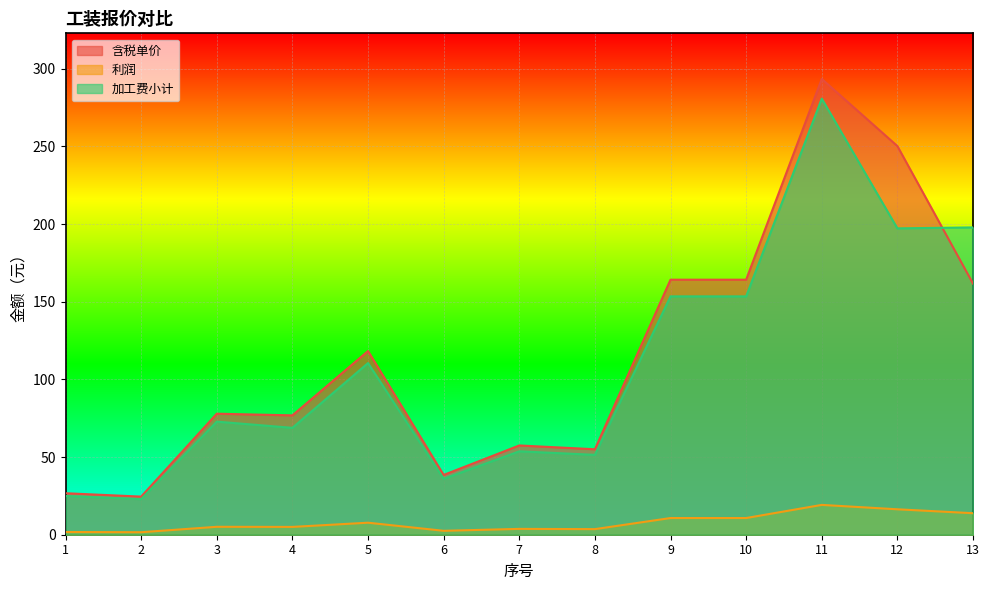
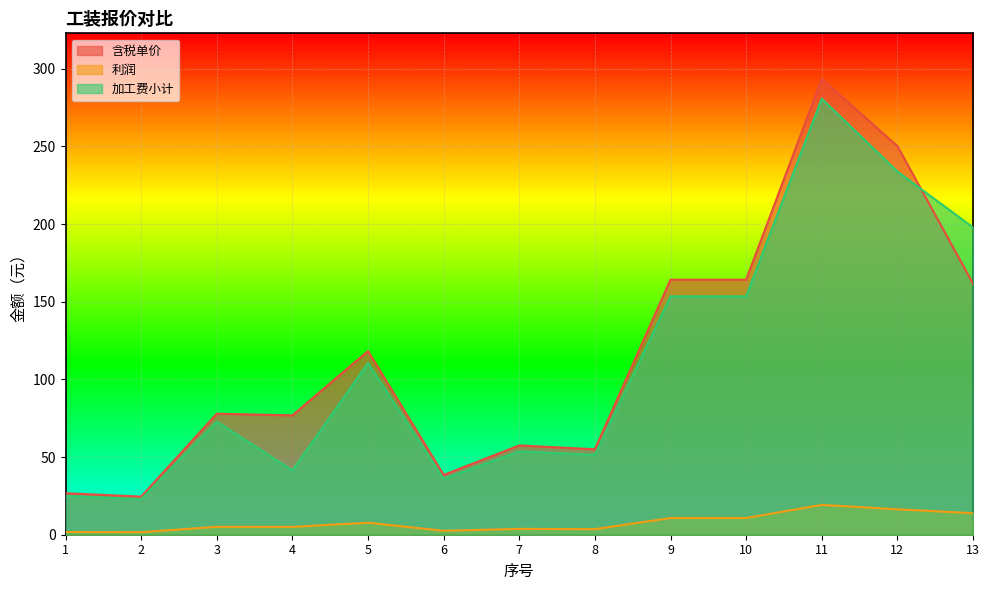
加工费小计, 4: 69 -> 41
加工费小计, 12: 197 -> 234
